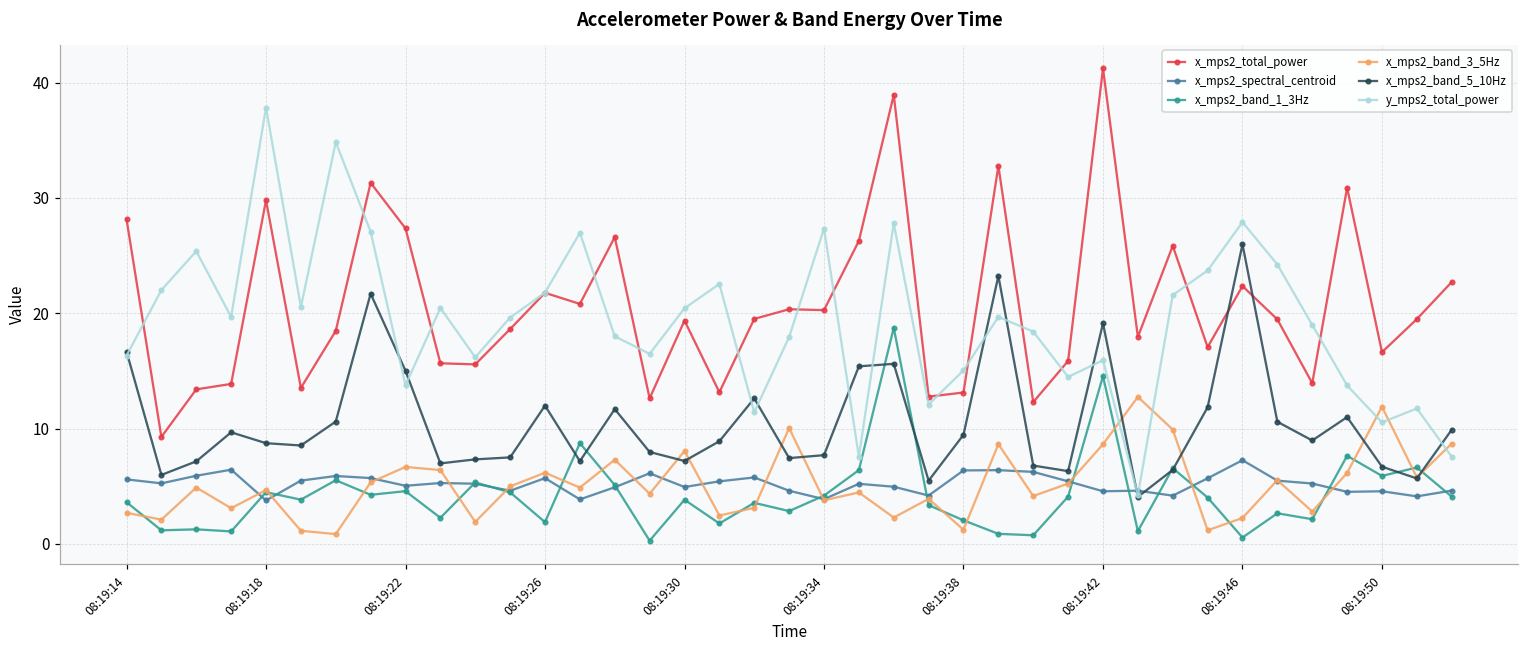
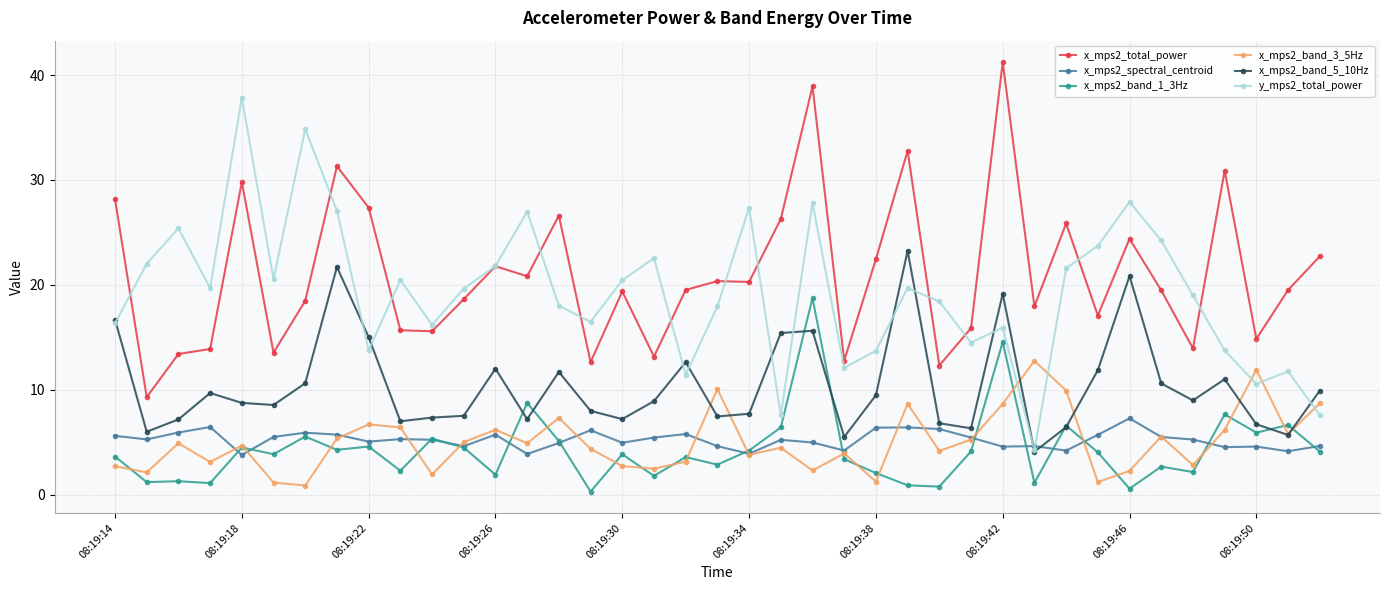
x_mps2_band_3_5Hz, 08:19:30: 8.1 -> 2.7
x_mps2_total_power, 08:19:38: 13.1 -> 22.4
y_mps2_total_power, 08:19:38: 15.1 -> 13.7
x_mps2_total_power, 08:19:46: 22.4 -> 24.4
x_mps2_band_5_10Hz, 08:19:46: 26.0 -> 20.8
x_mps2_total_power, 08:19:50: 16.6 -> 14.8
